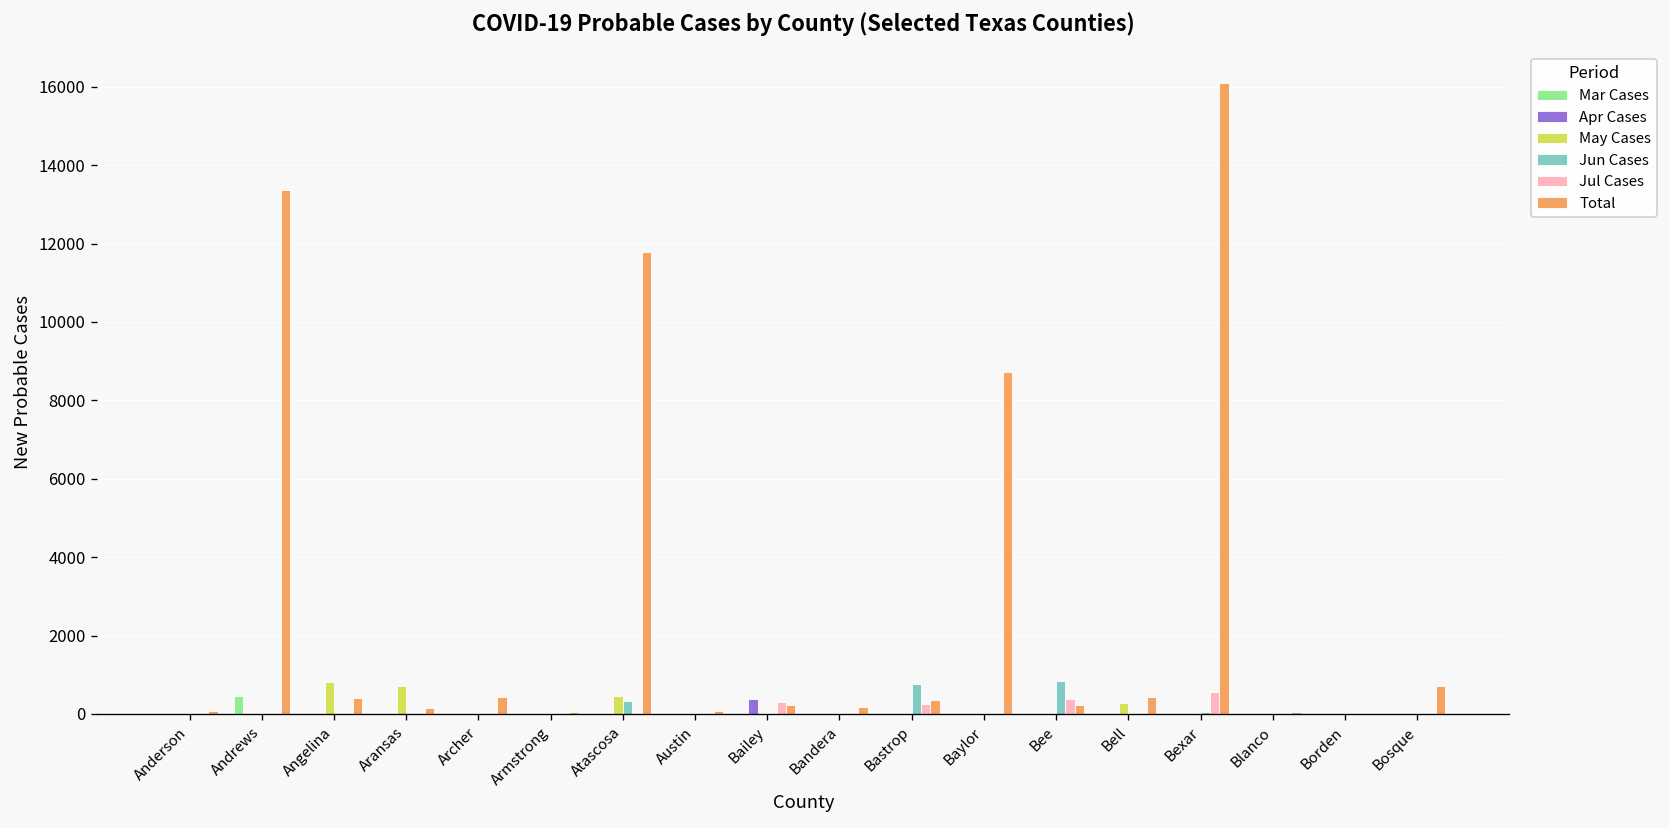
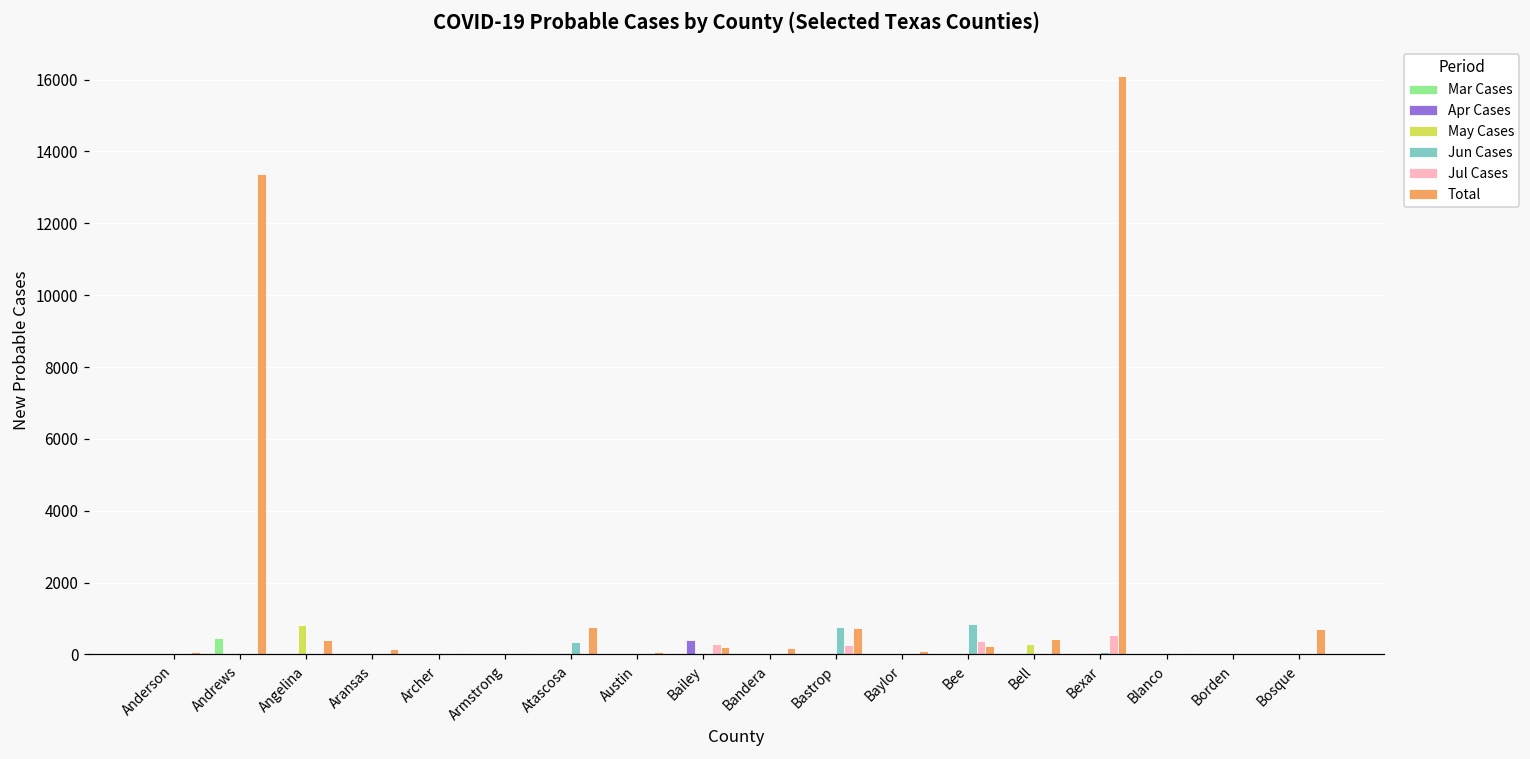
May Cases, Aransas: 700 -> 0
Total, Archer: 400 -> 0
May Cases, Atascosa: 500 -> 0
Total, Atascosa: 11800 -> 800
Total, Bastrop: 300 -> 700
Total, Baylor: 8700 -> 100
